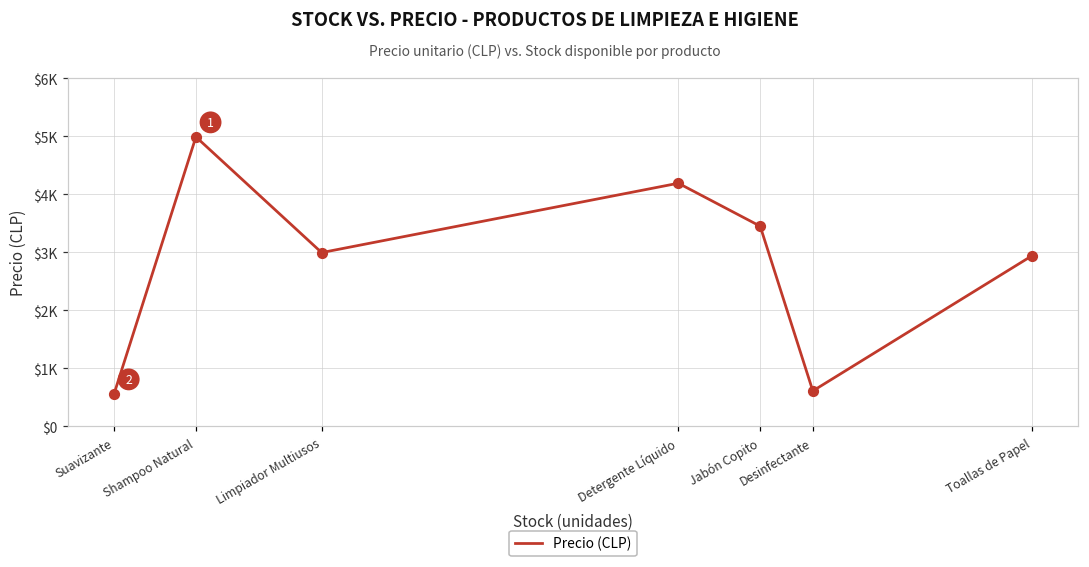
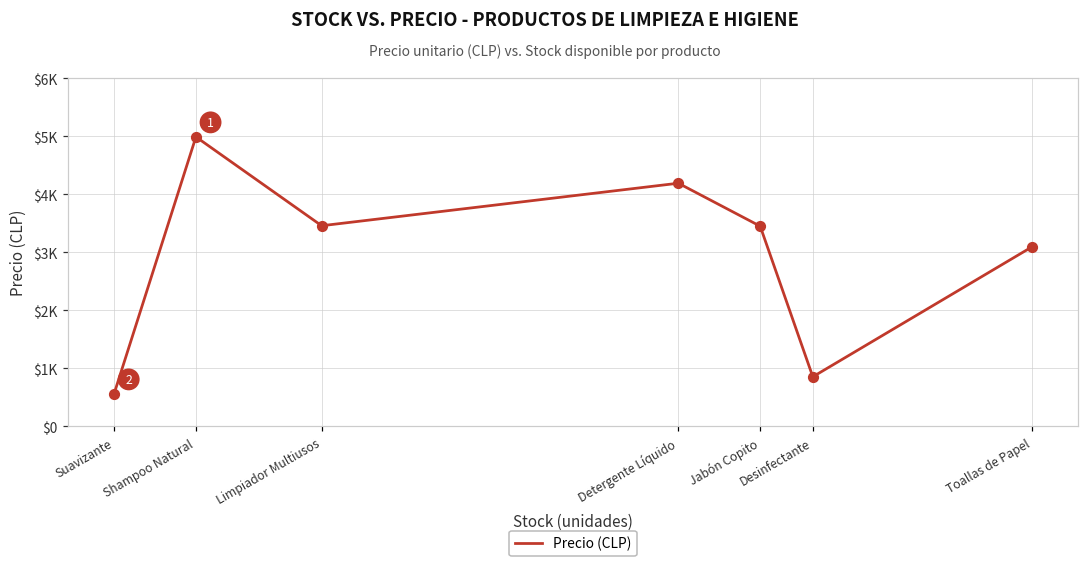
Limpiador Multiusos: $3000 -> $3500
Desinfectante: $600 -> $900
Toallas de Papel: $2900 -> $3100
